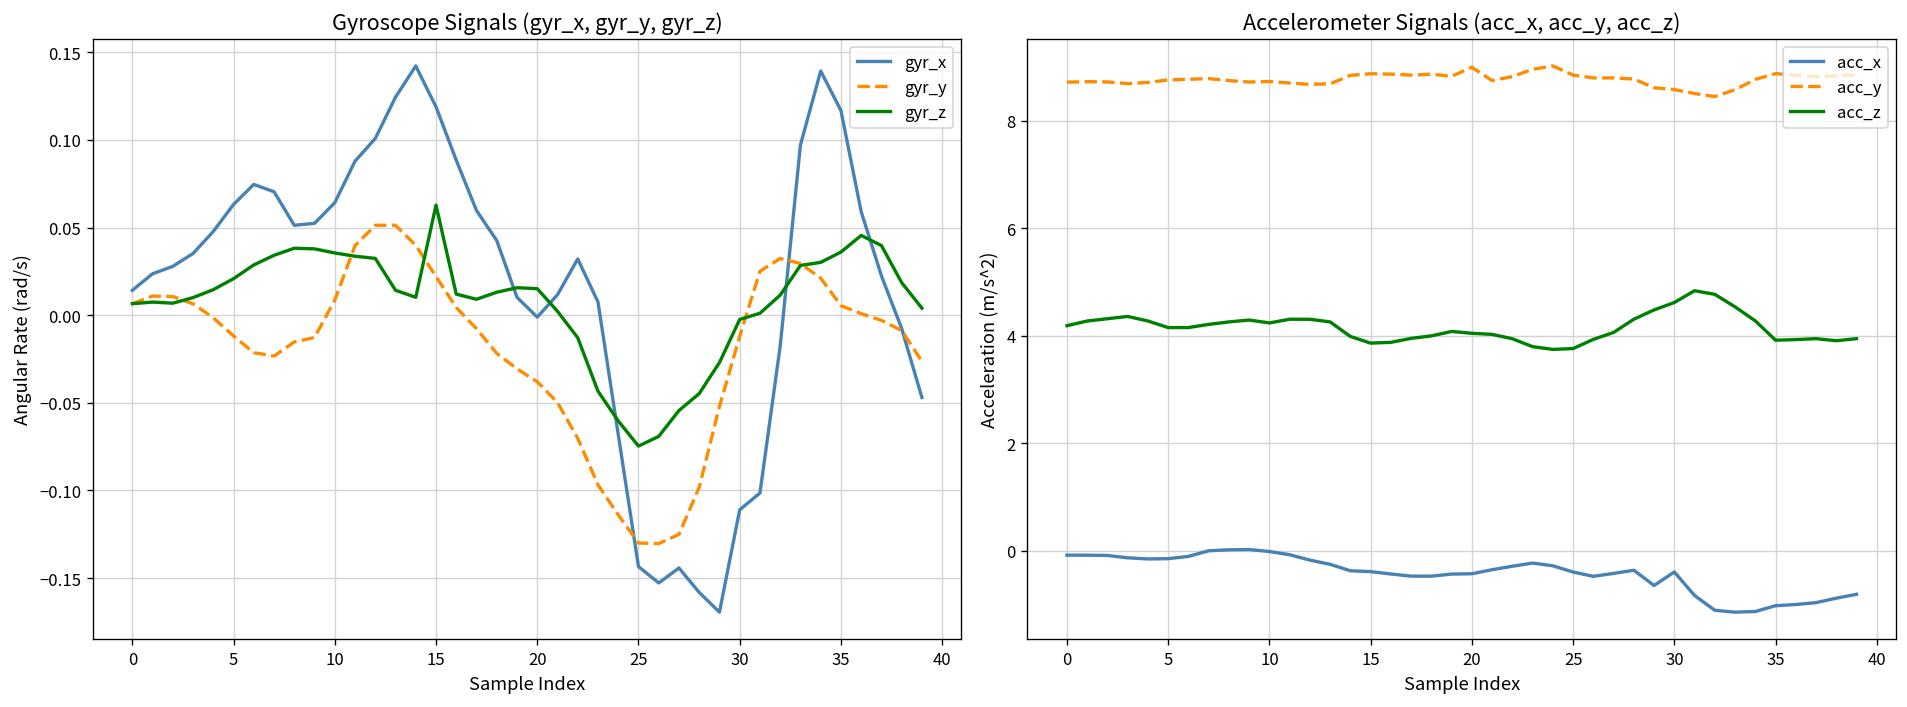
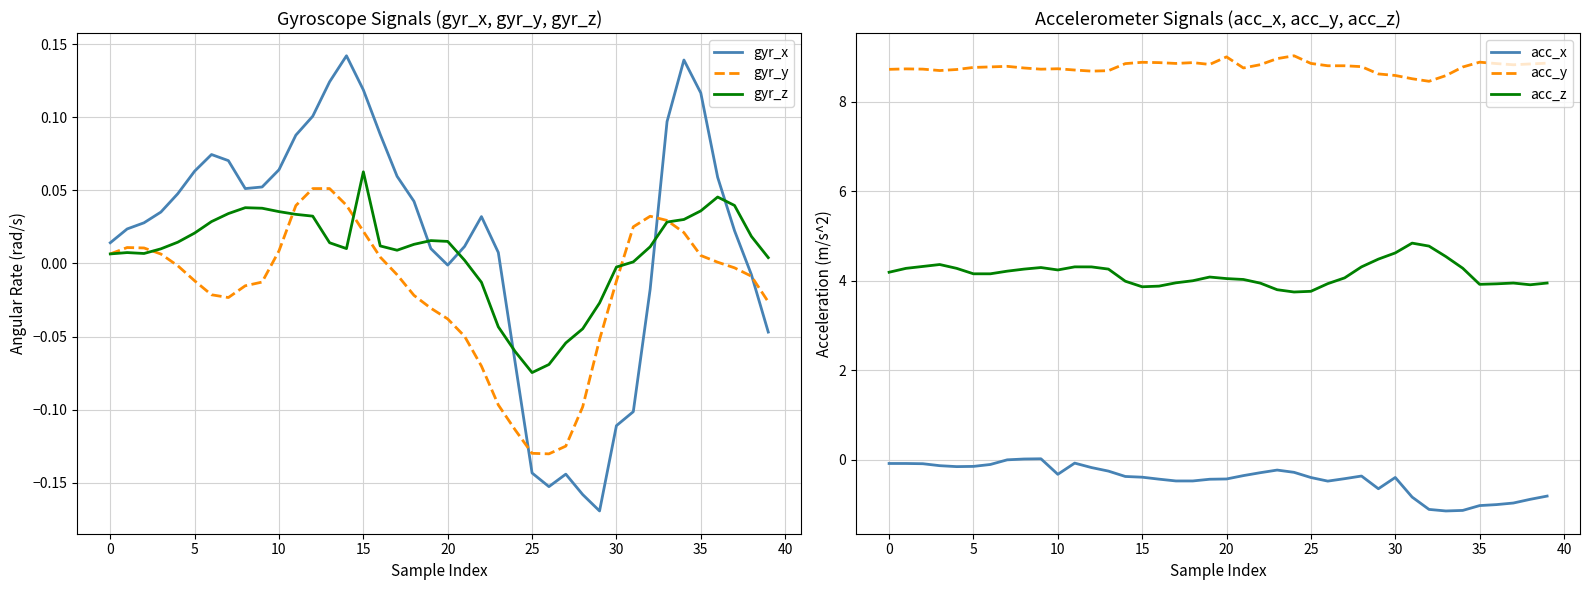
Accelerometer Signals (acc_x, acc_y, acc_z), acc_x, 10: 0.0 -> -0.3
